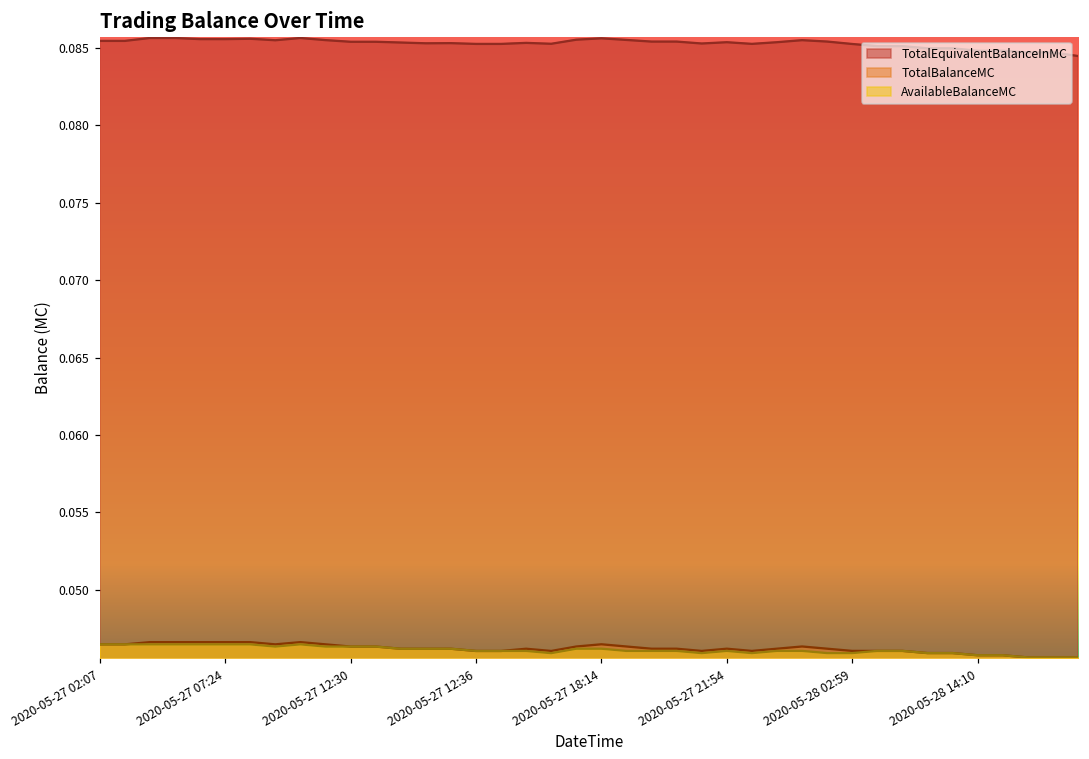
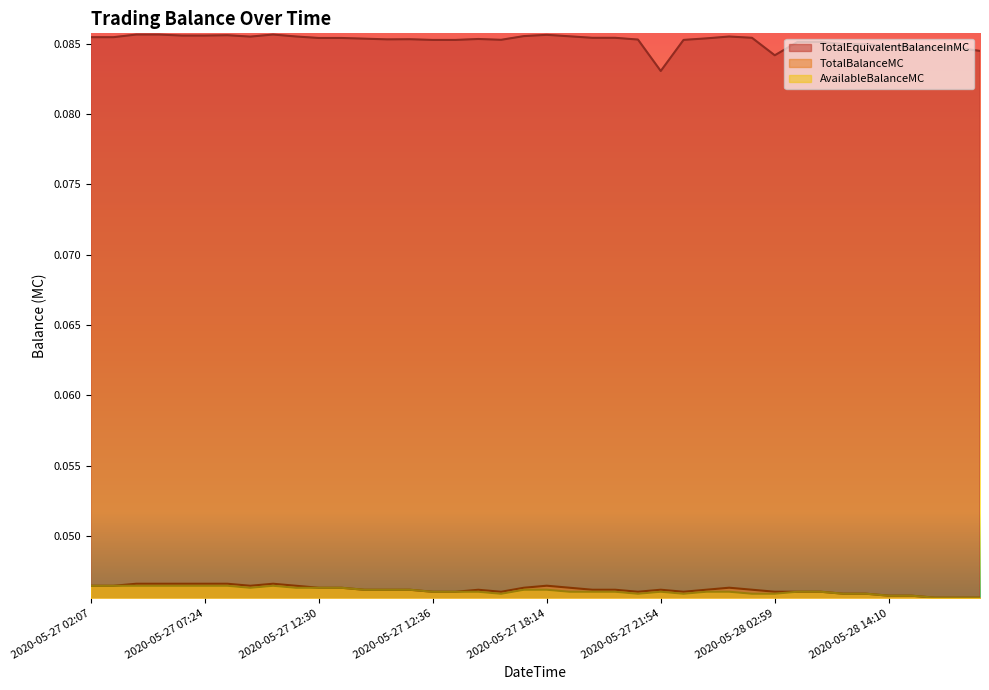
TotalEquivalentBalanceInMC, 2020-05-27 21:54: 0.0854 -> 0.0831
TotalEquivalentBalanceInMC, 2020-05-28 02:59: 0.0853 -> 0.0842
